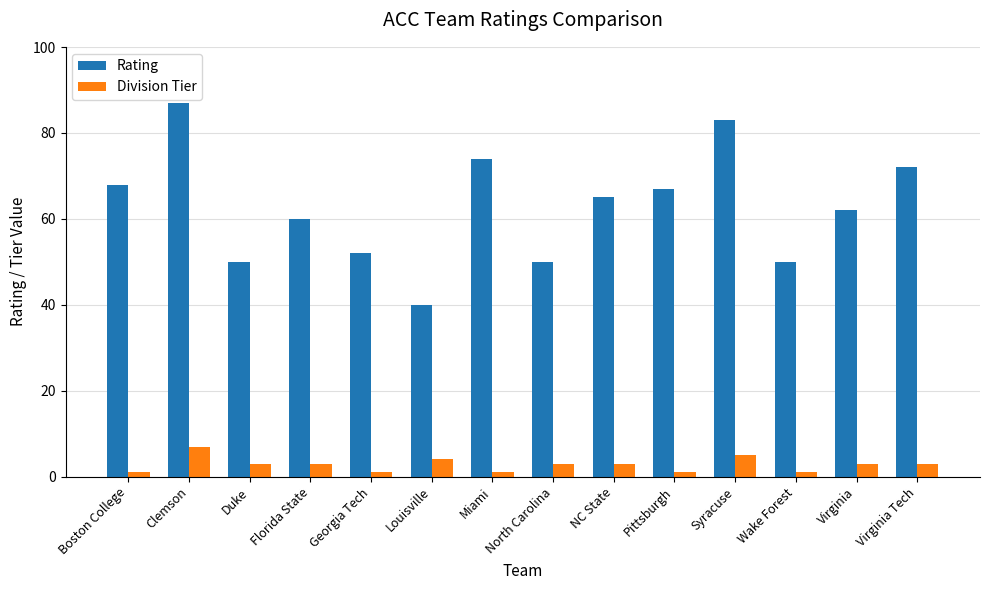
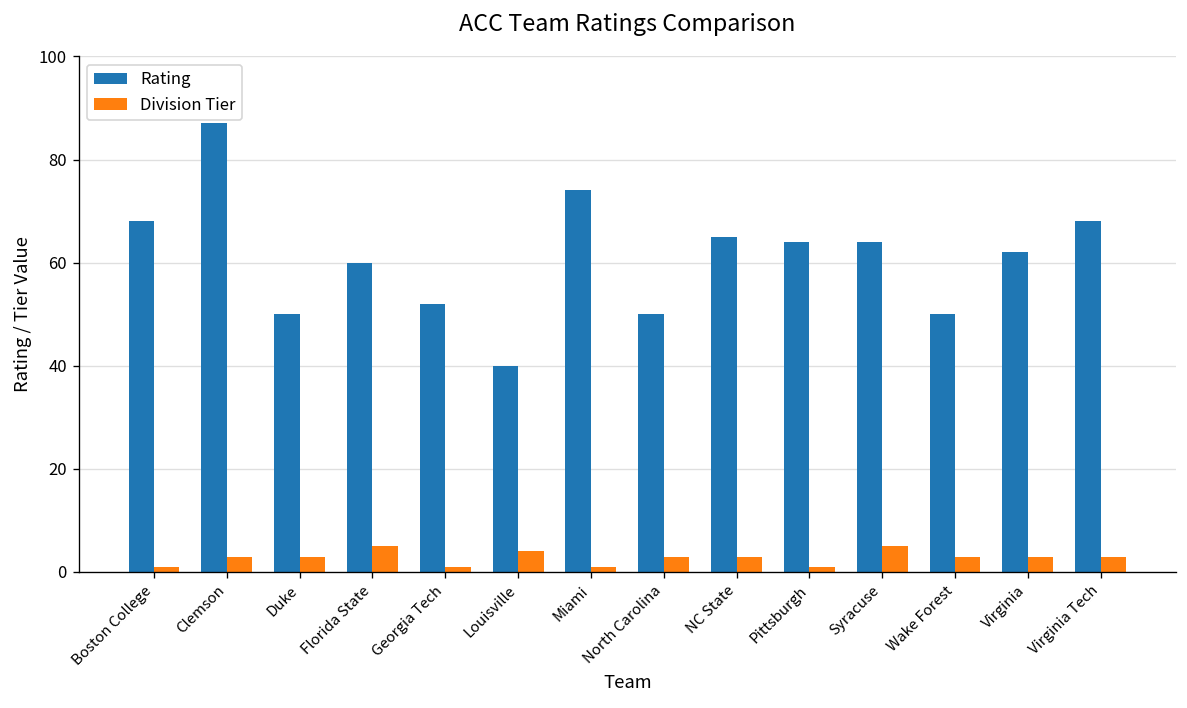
Division Tier, Clemson: 7 -> 3
Division Tier, Florida State: 3 -> 5
Rating, Pittsburgh: 67 -> 64
Rating, Syracuse: 83 -> 64
Division Tier, Wake Forest: 1 -> 3
Rating, Virginia Tech: 72 -> 68
